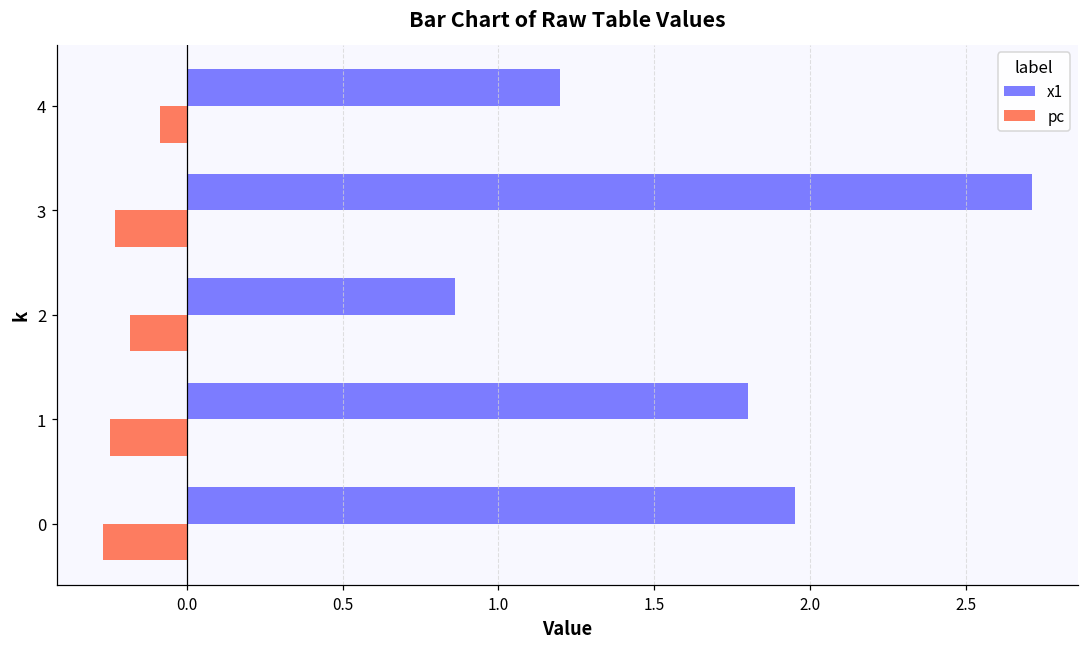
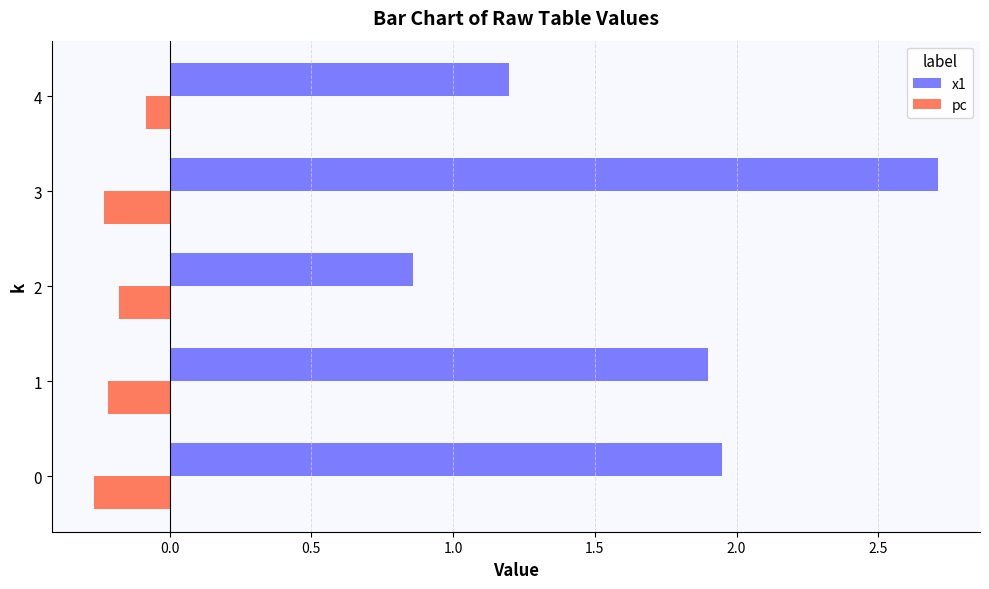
x1, 1: 1.8 -> 1.9
pc, 1: -0.25 -> -0.22
